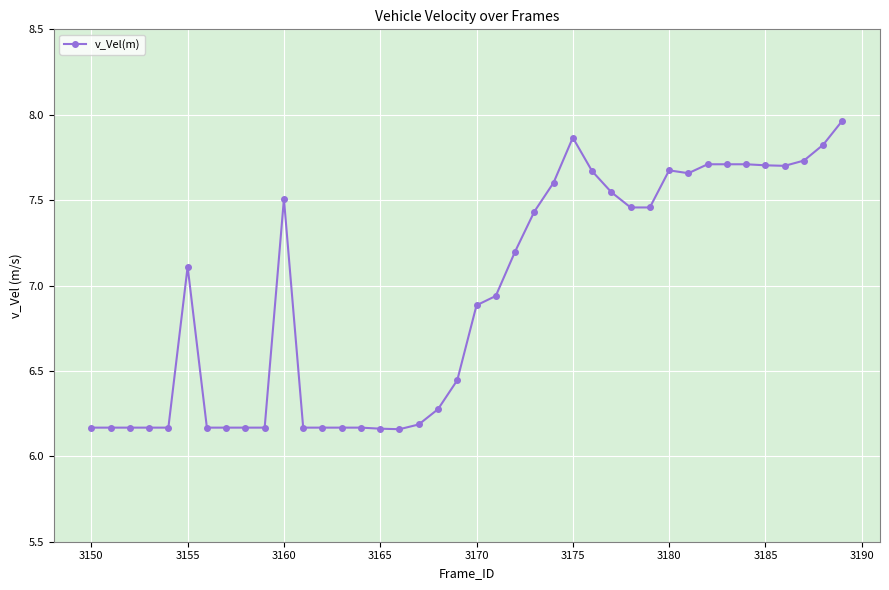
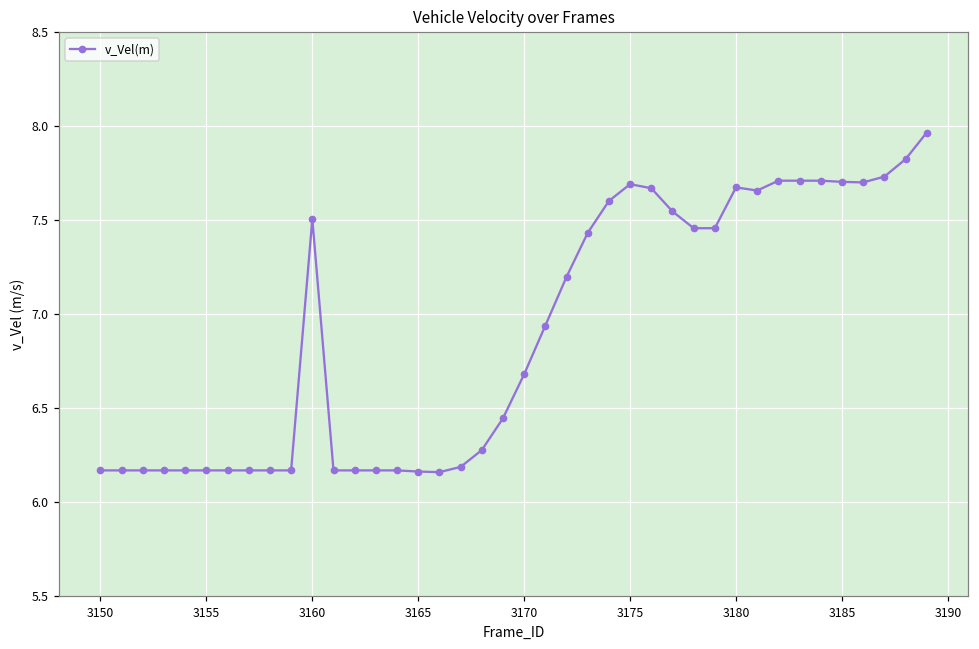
3155: 7.11 -> 6.17
3170: 6.88 -> 6.68
3175: 7.87 -> 7.69
